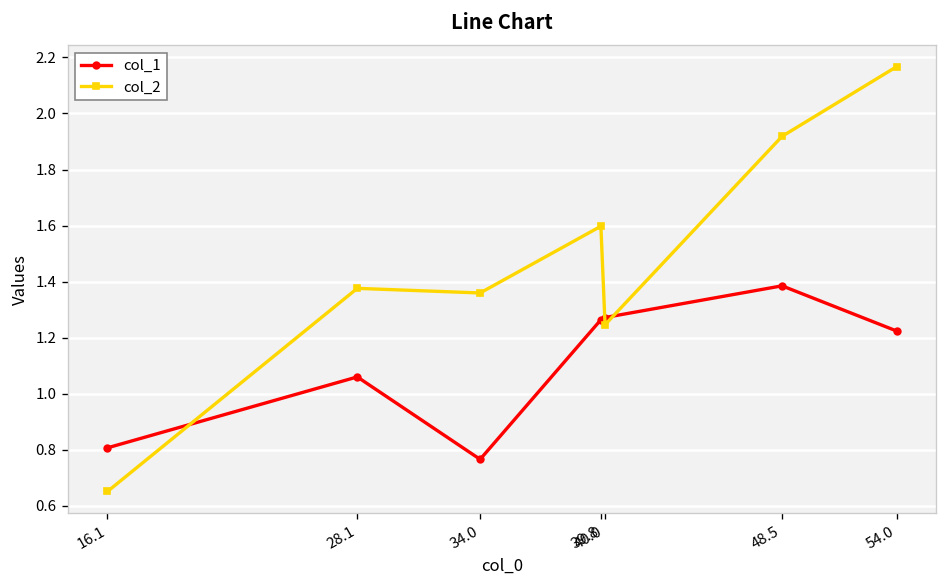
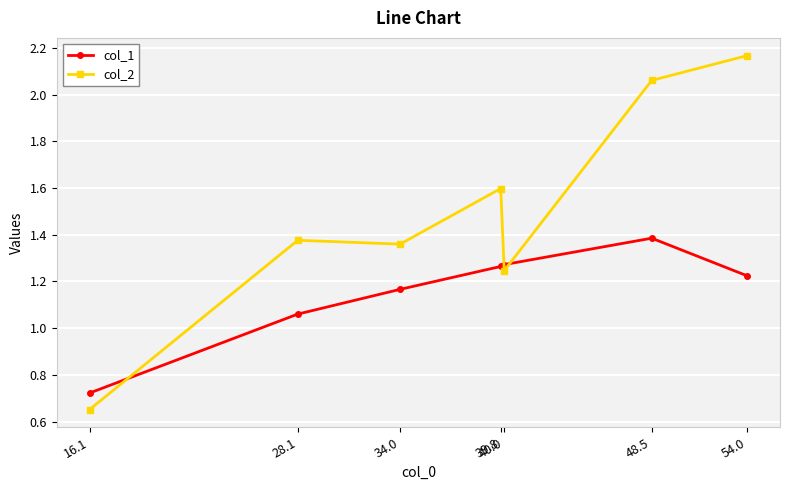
col_1, 16.1: 0.81 -> 0.72
col_1, 34.0: 0.77 -> 1.17
col_2, 48.5: 1.92 -> 2.06
